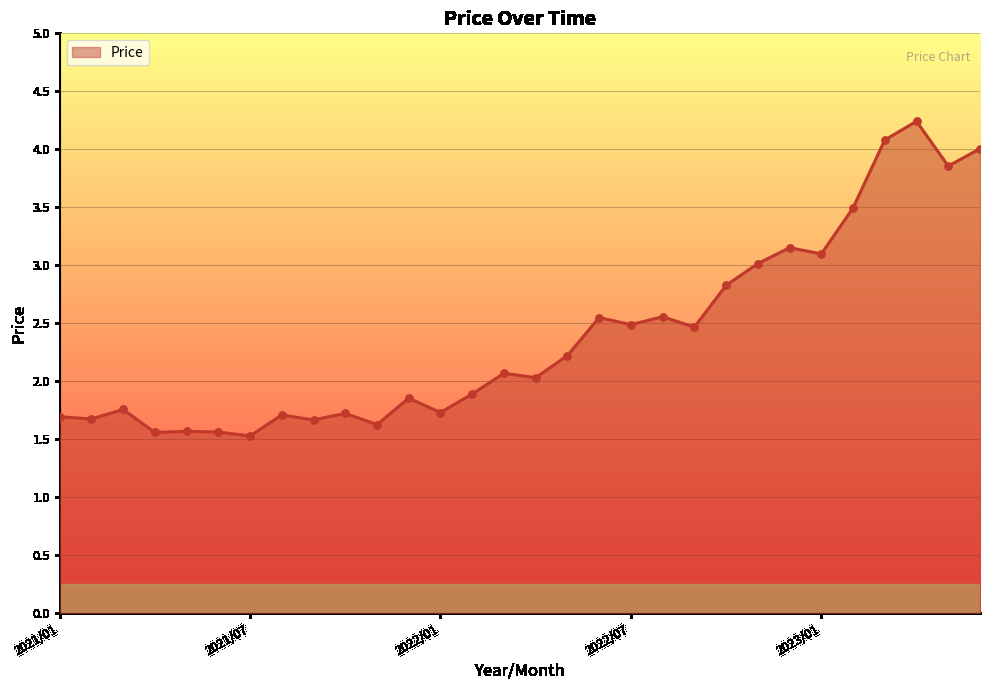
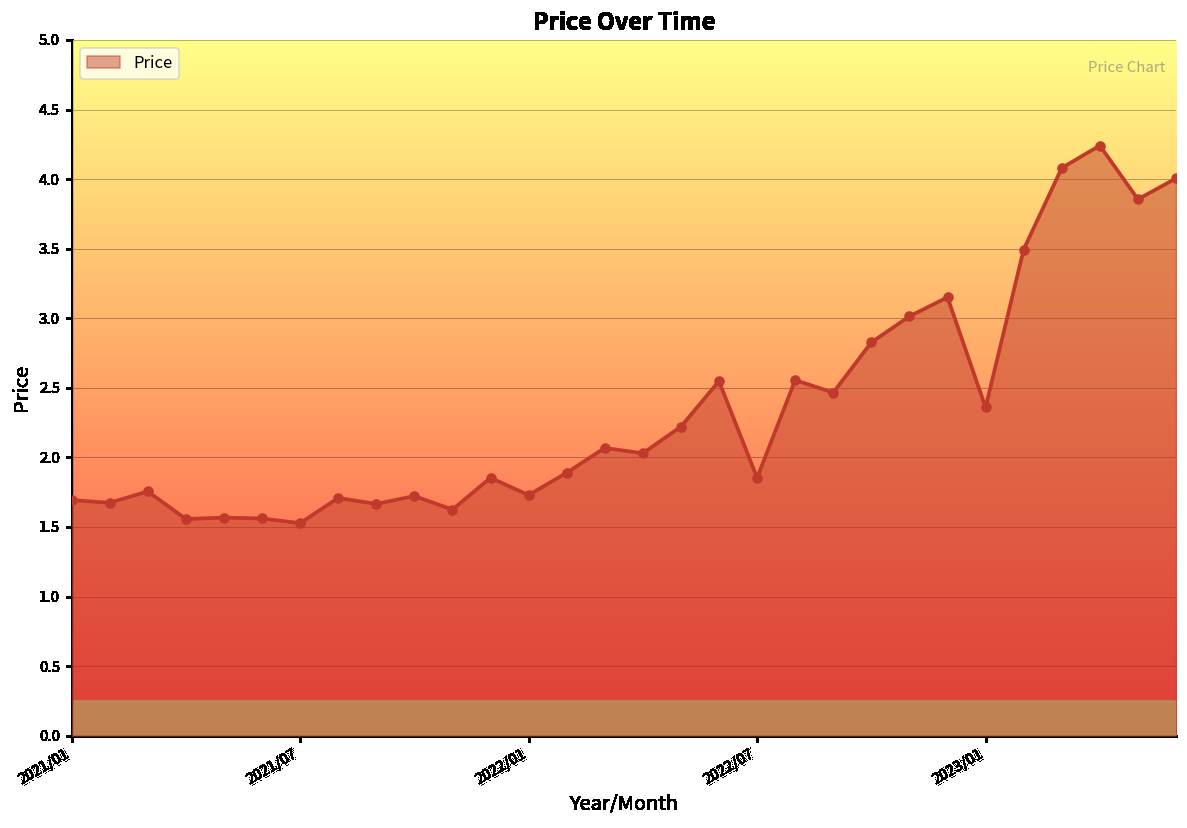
2022/07: 2.49 -> 1.85
2023/01: 3.10 -> 2.36
